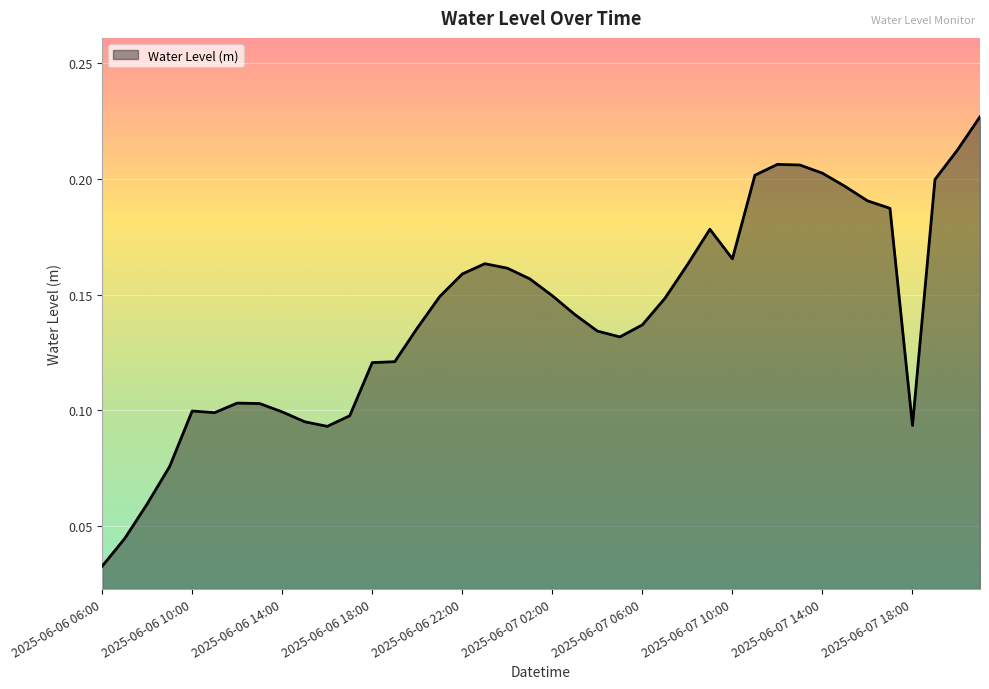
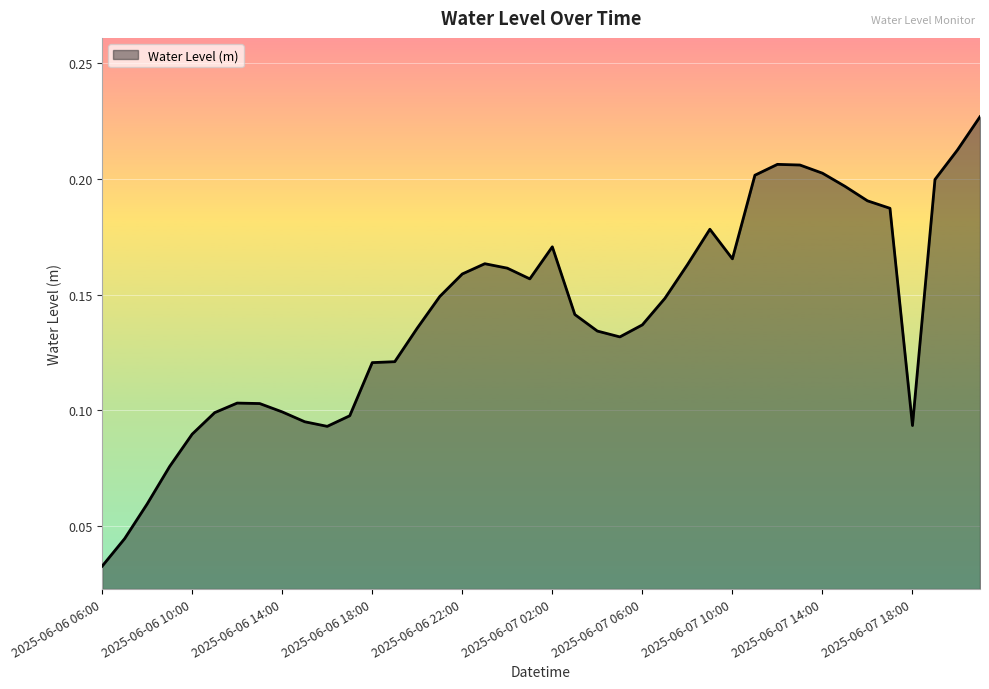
2025-06-06 10:00: 0.100 -> 0.090
2025-06-07 02:00: 0.149 -> 0.171
